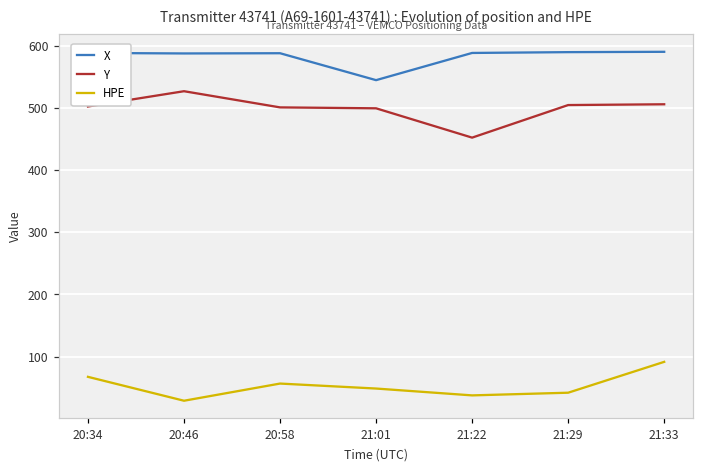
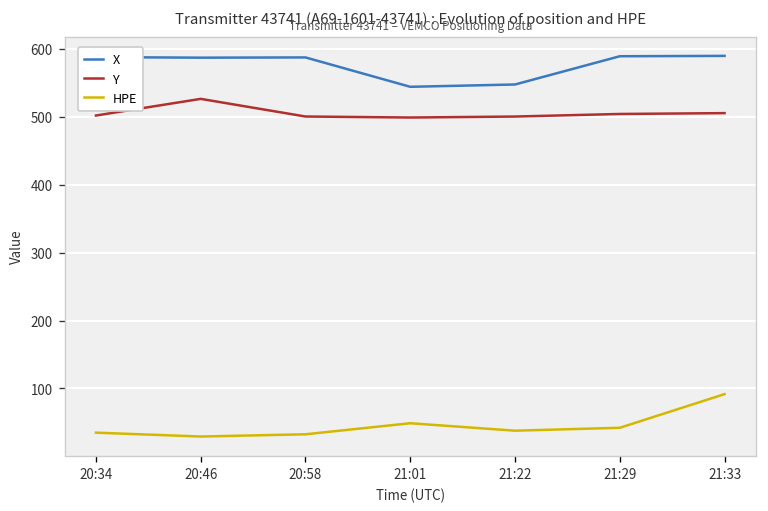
HPE, 20:34: 70 -> 30
HPE, 20:58: 60 -> 30
X, 21:22: 590 -> 550
Y, 21:22: 450 -> 500
